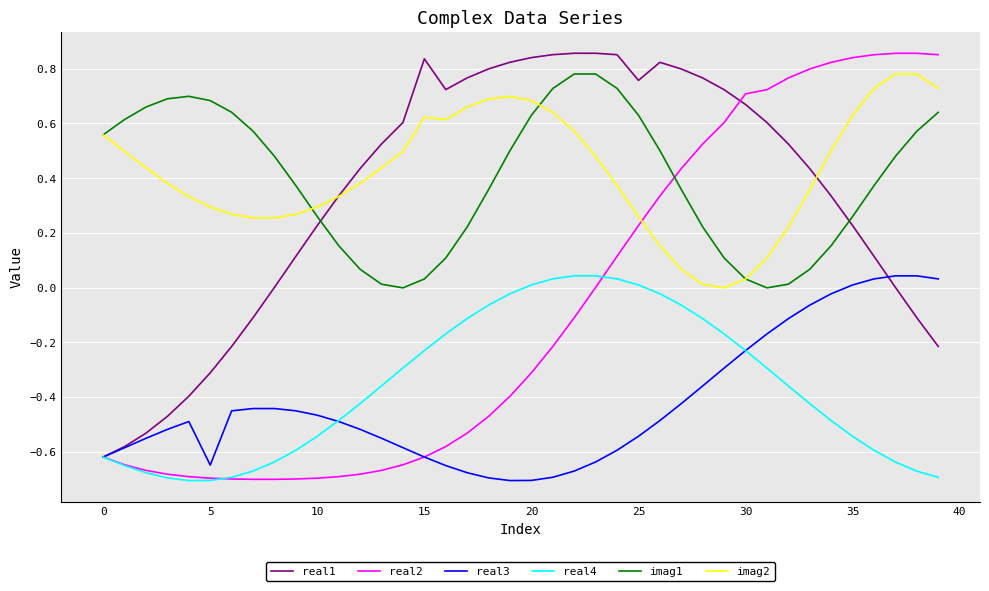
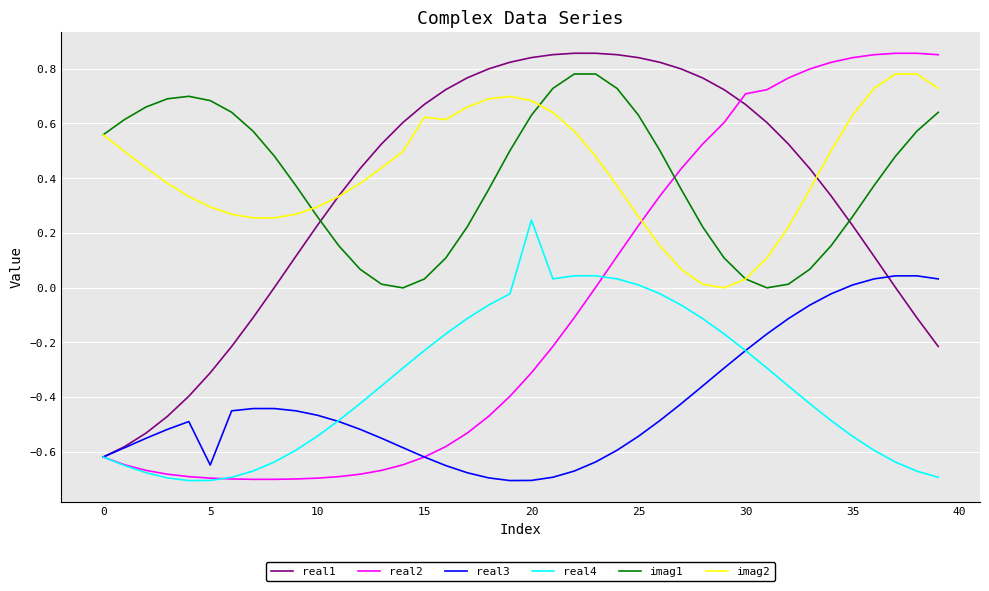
real1, 15: 0.84 -> 0.67
real4, 20: 0.01 -> 0.25
real1, 25: 0.76 -> 0.84
